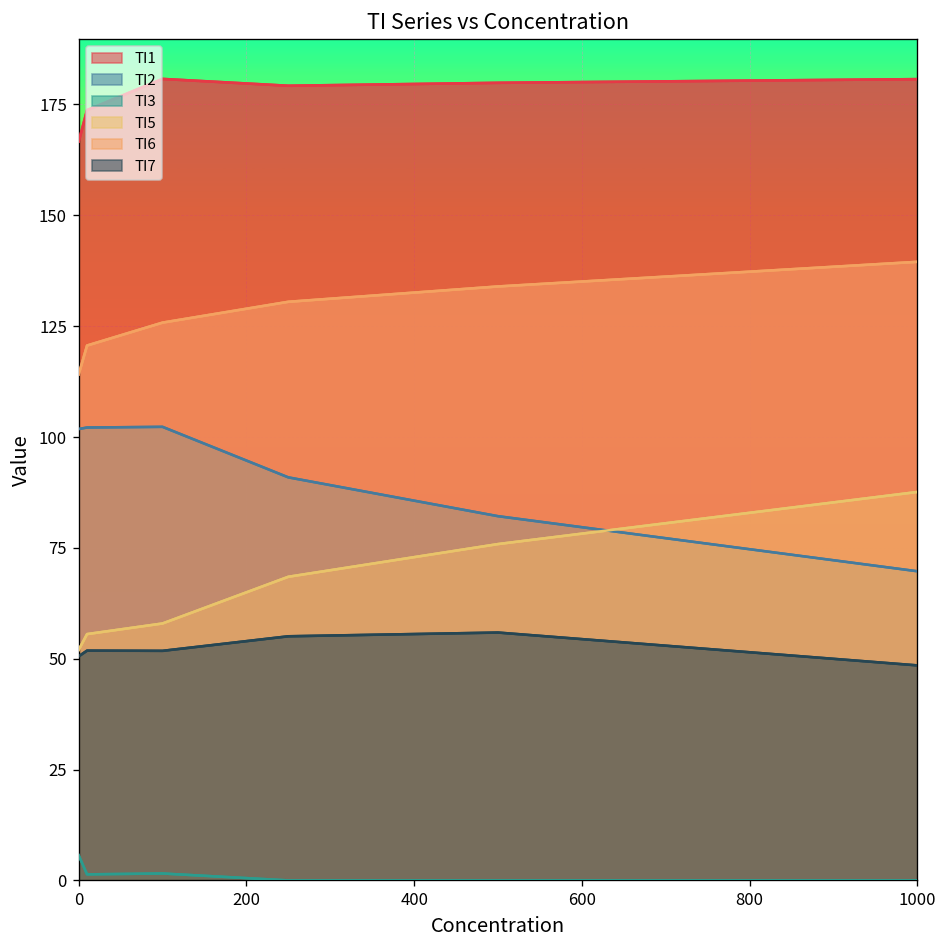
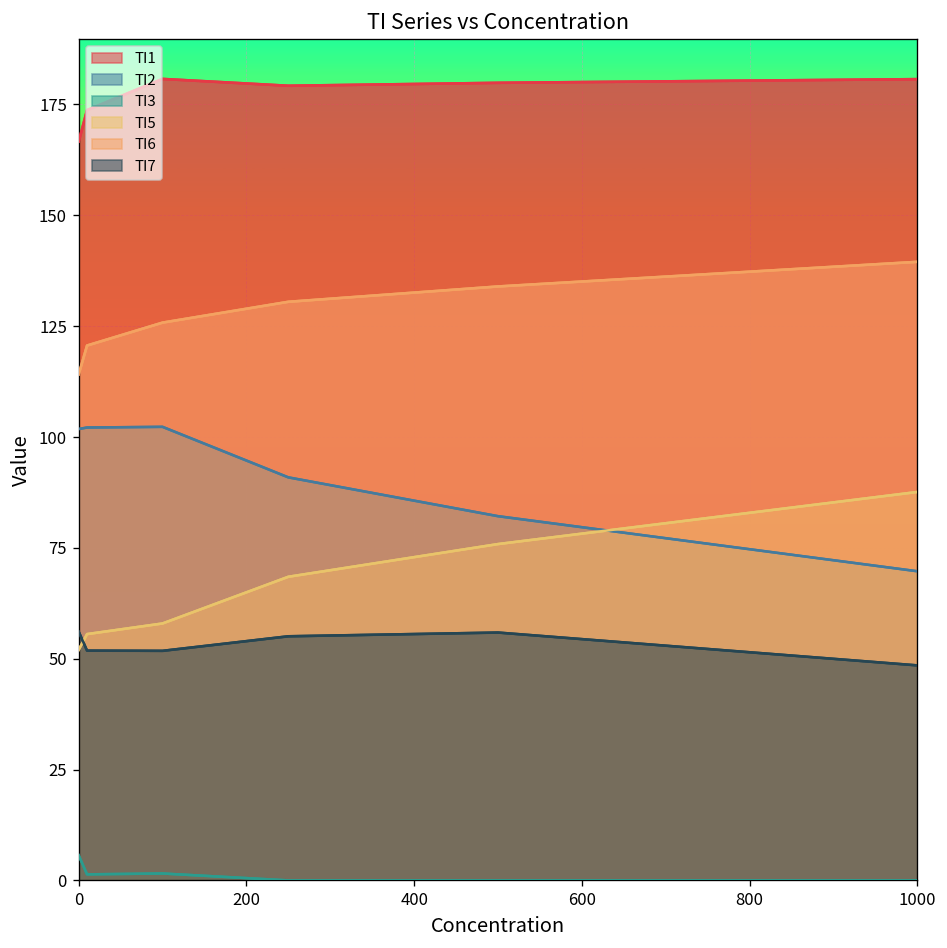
TI7, 0: 51 -> 56
